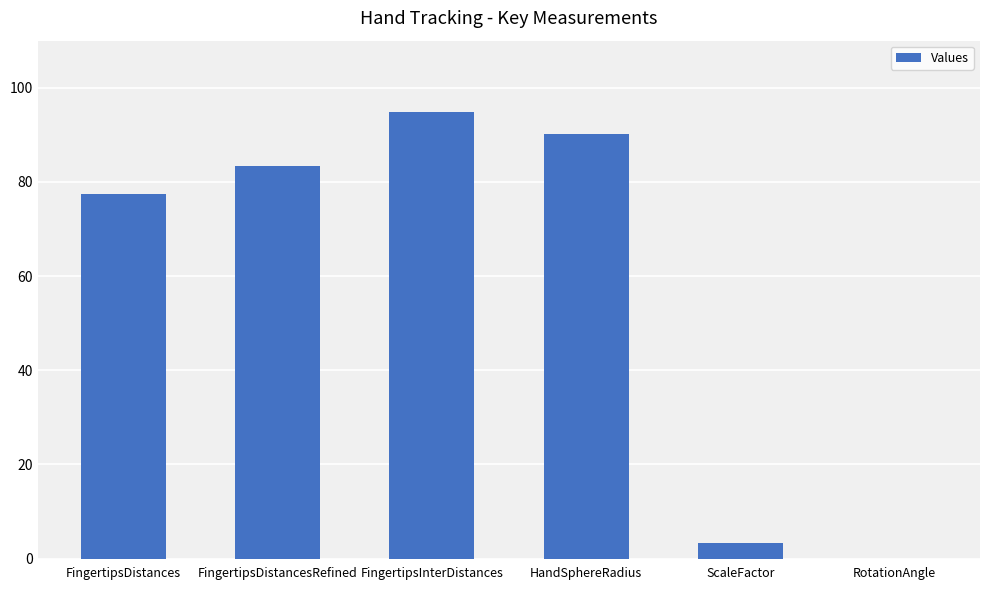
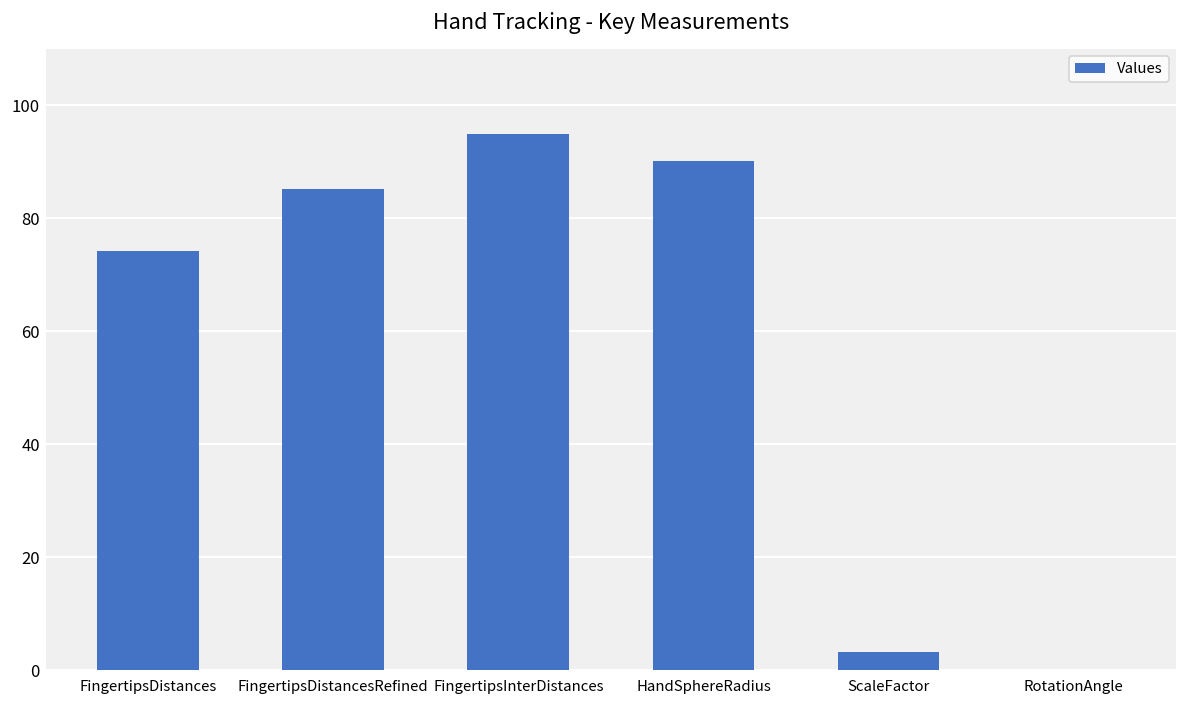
FingertipsDistances: 78 -> 74
FingertipsDistancesRefined: 83 -> 85
